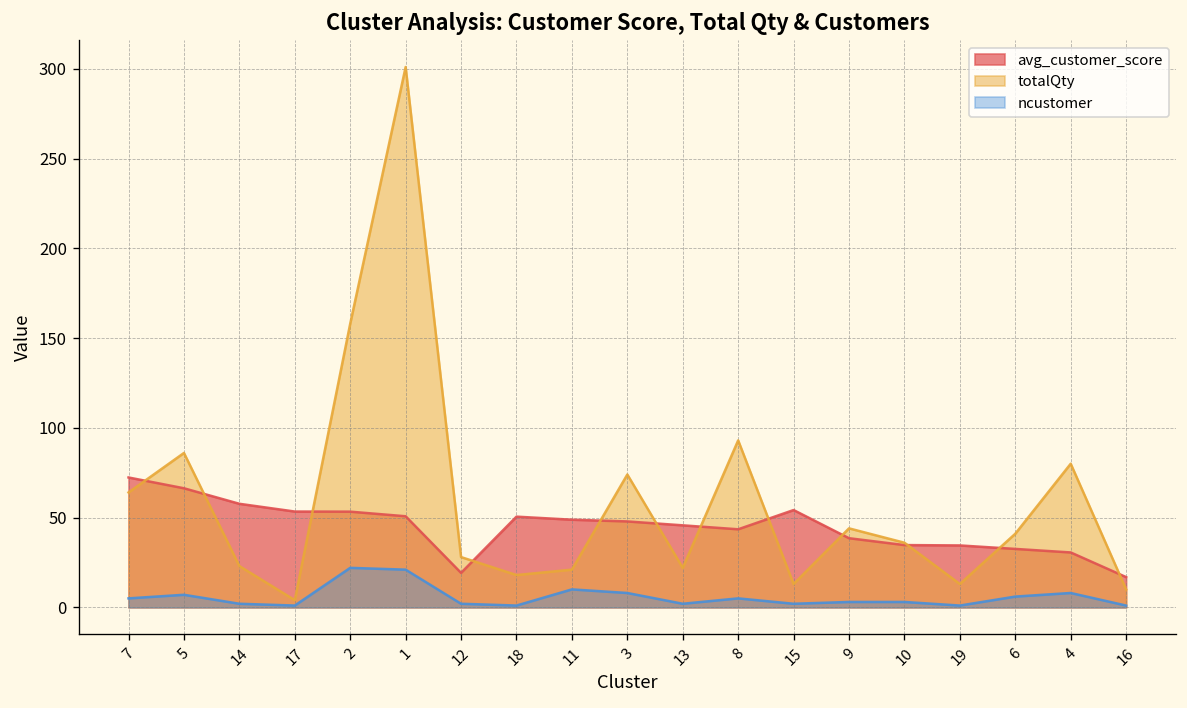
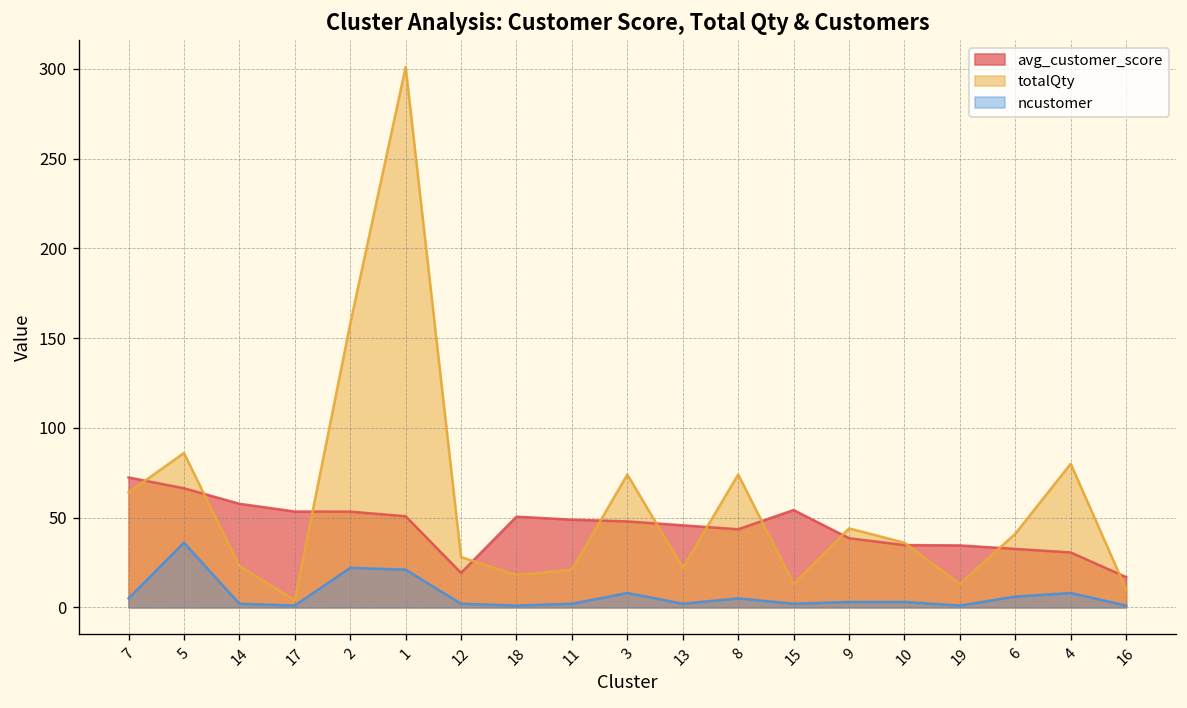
ncustomer, 5: 7 -> 36
ncustomer, 11: 10 -> 2
totalQty, 8: 93 -> 74
